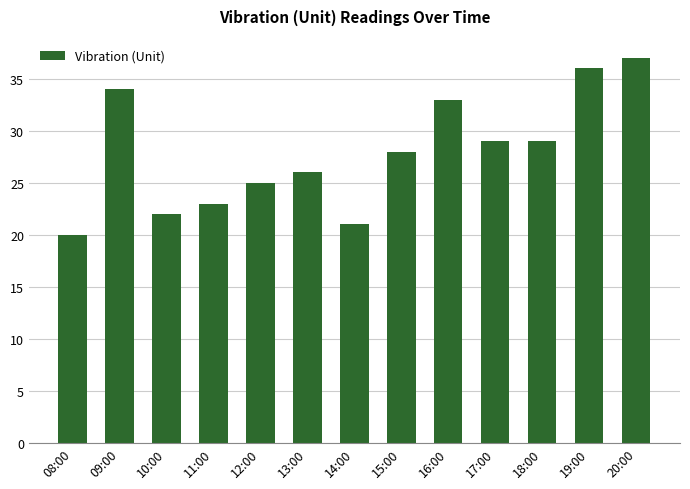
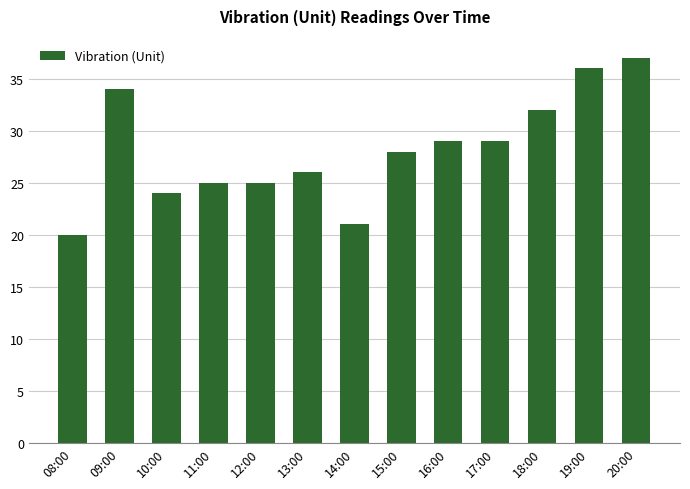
10:00: 22 -> 24
11:00: 23 -> 25
16:00: 33 -> 29
18:00: 29 -> 32
